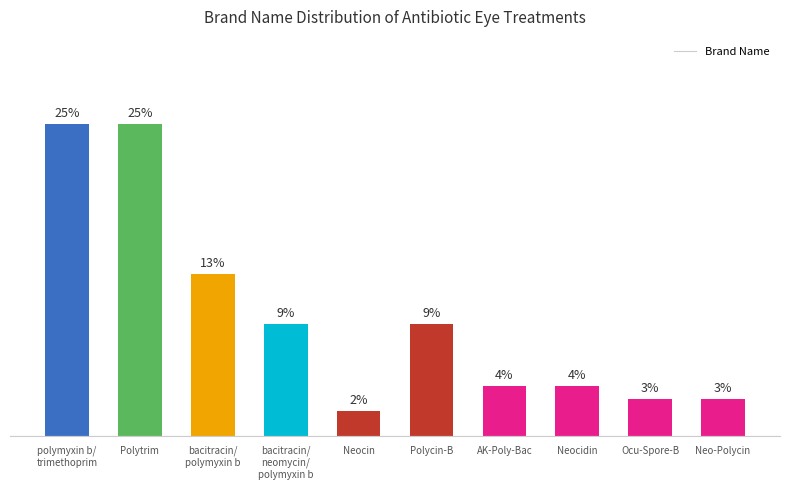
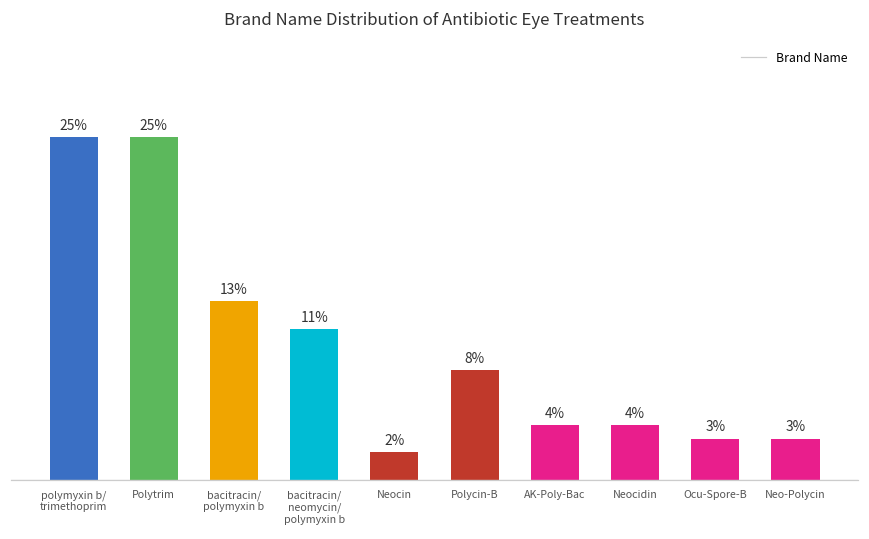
bacitracin/ neomycin/ polymyxin b: 9% -> 11%
Polycin-B: 9% -> 8%
